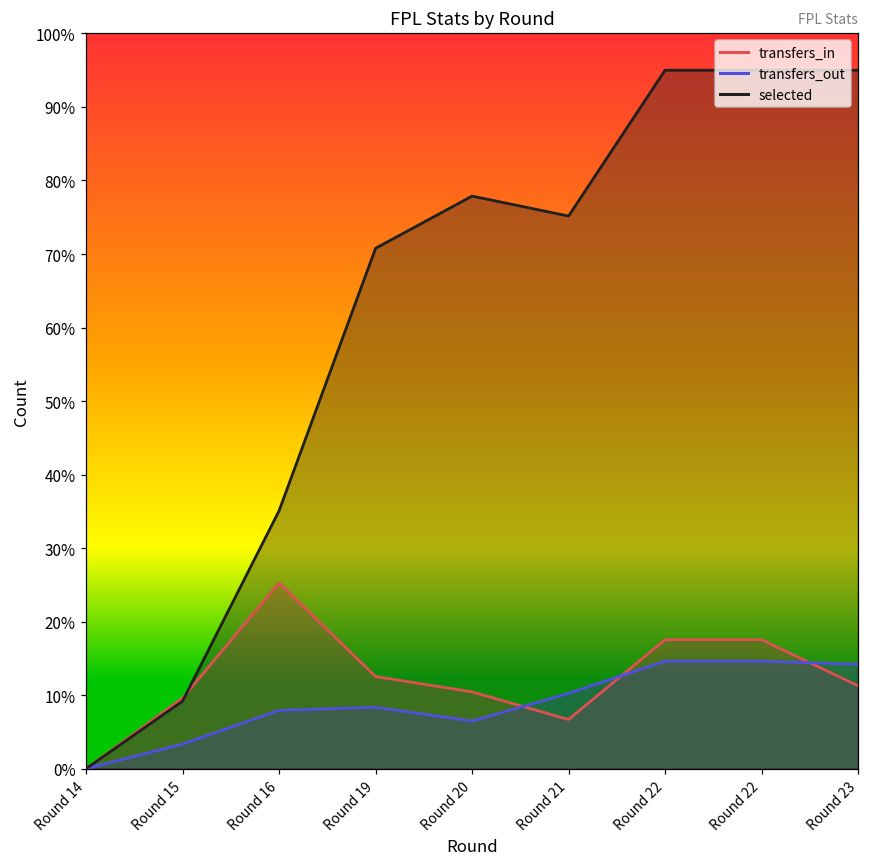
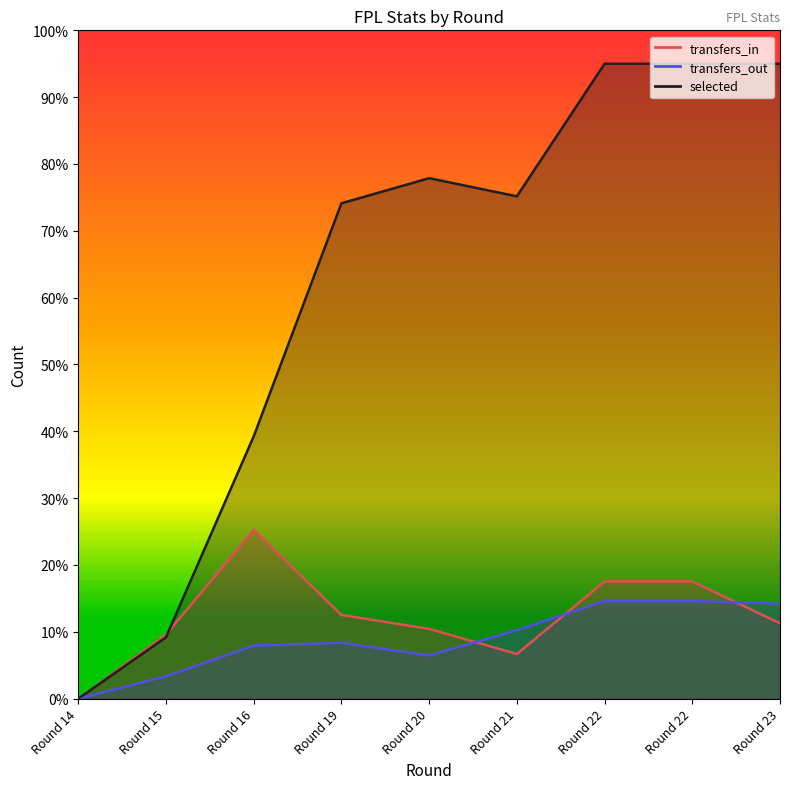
selected, Round 16: 35% -> 39%
selected, Round 19: 71% -> 74%
